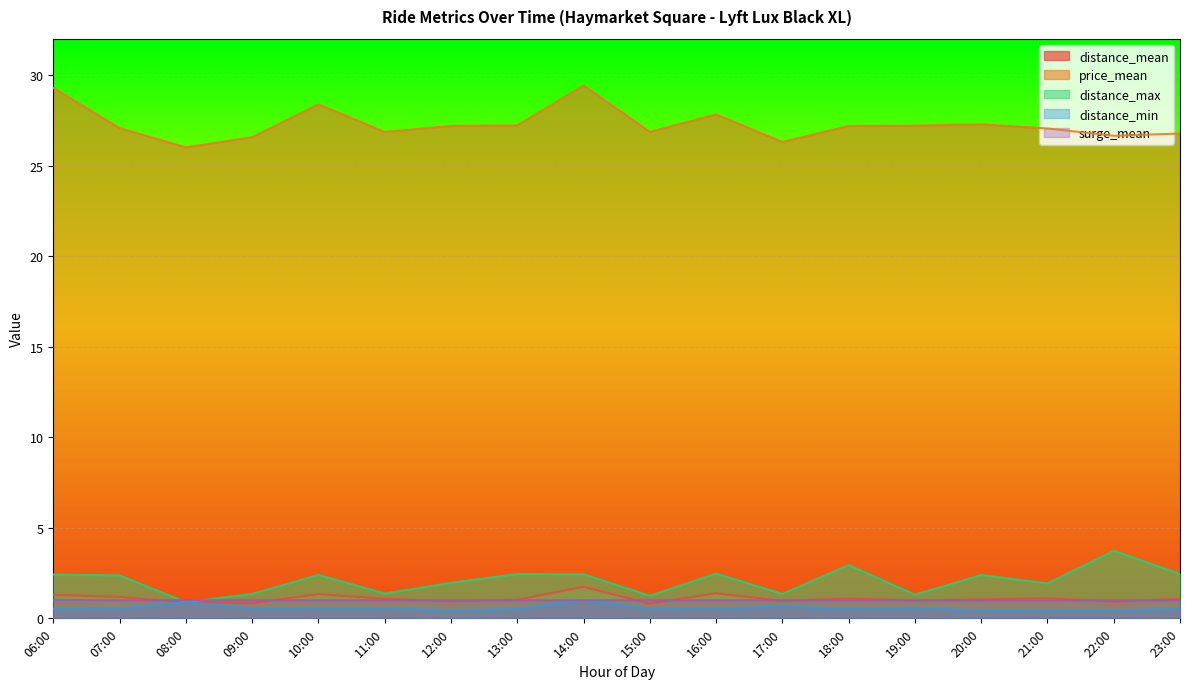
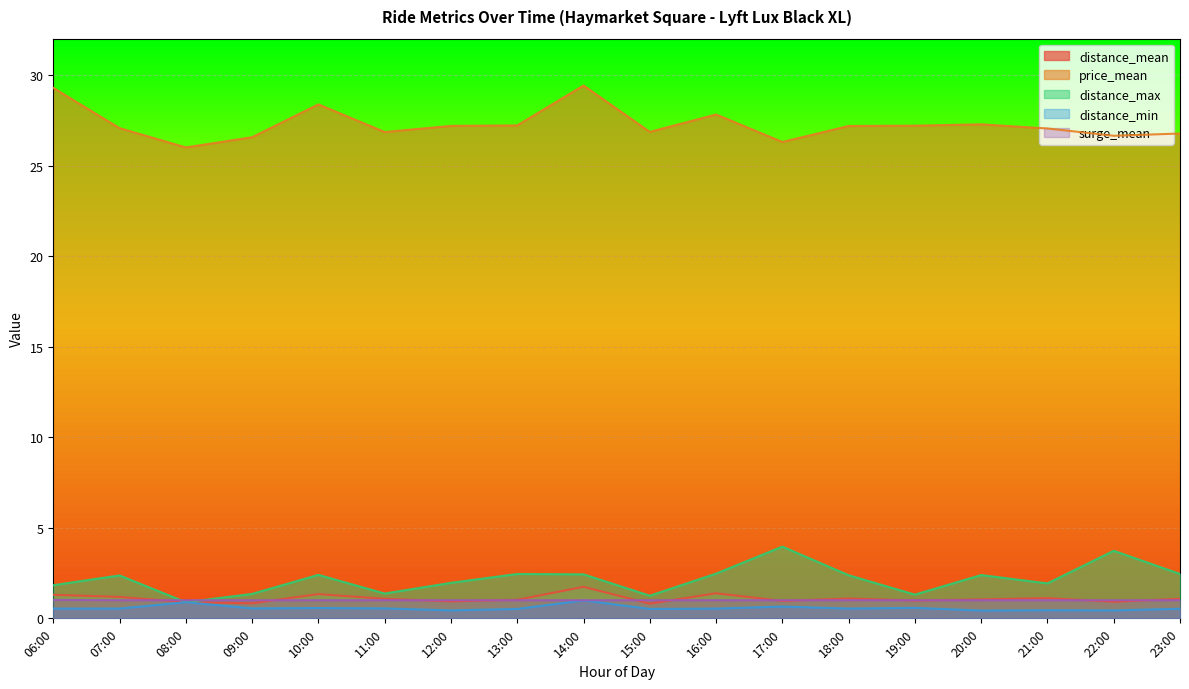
distance_max, 06:00: 2.4 -> 1.8
distance_max, 17:00: 1.4 -> 4.0
distance_max, 18:00: 2.9 -> 2.4
